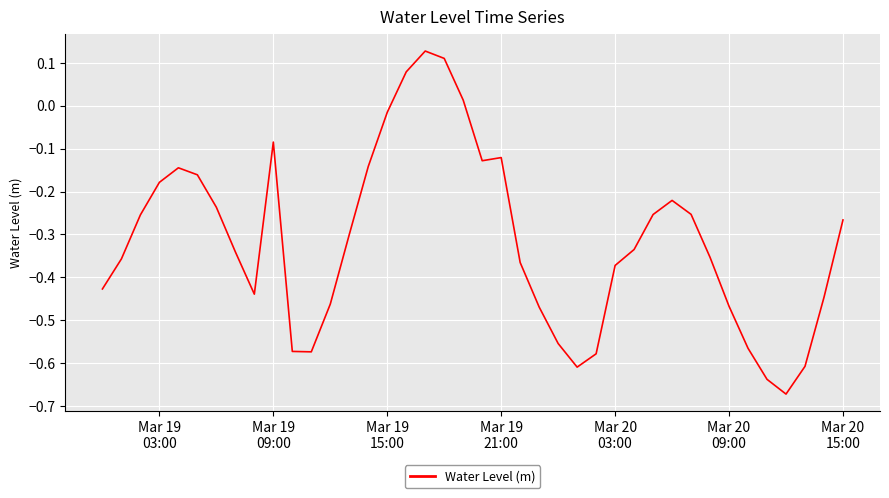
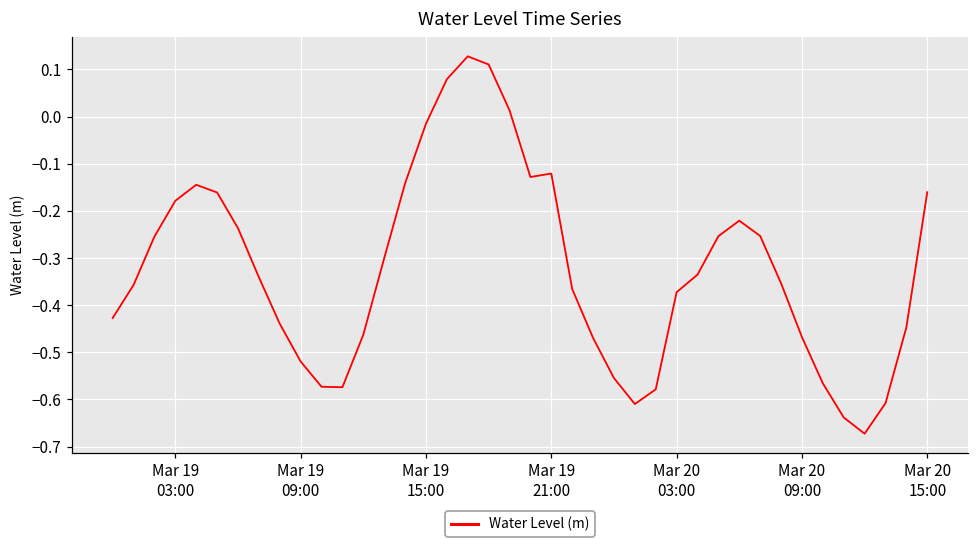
Mar 19 09:00: -0.08 -> -0.52
Mar 20 15:00: -0.27 -> -0.16
